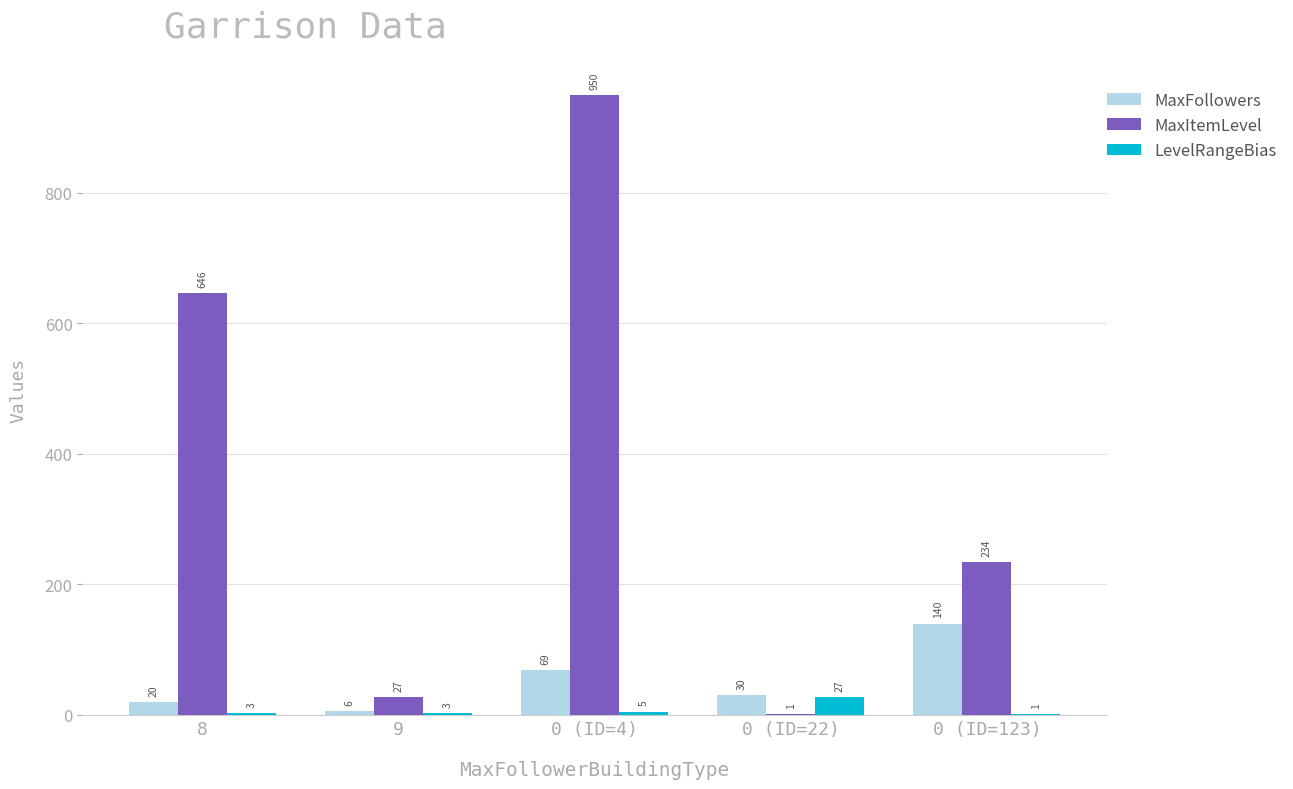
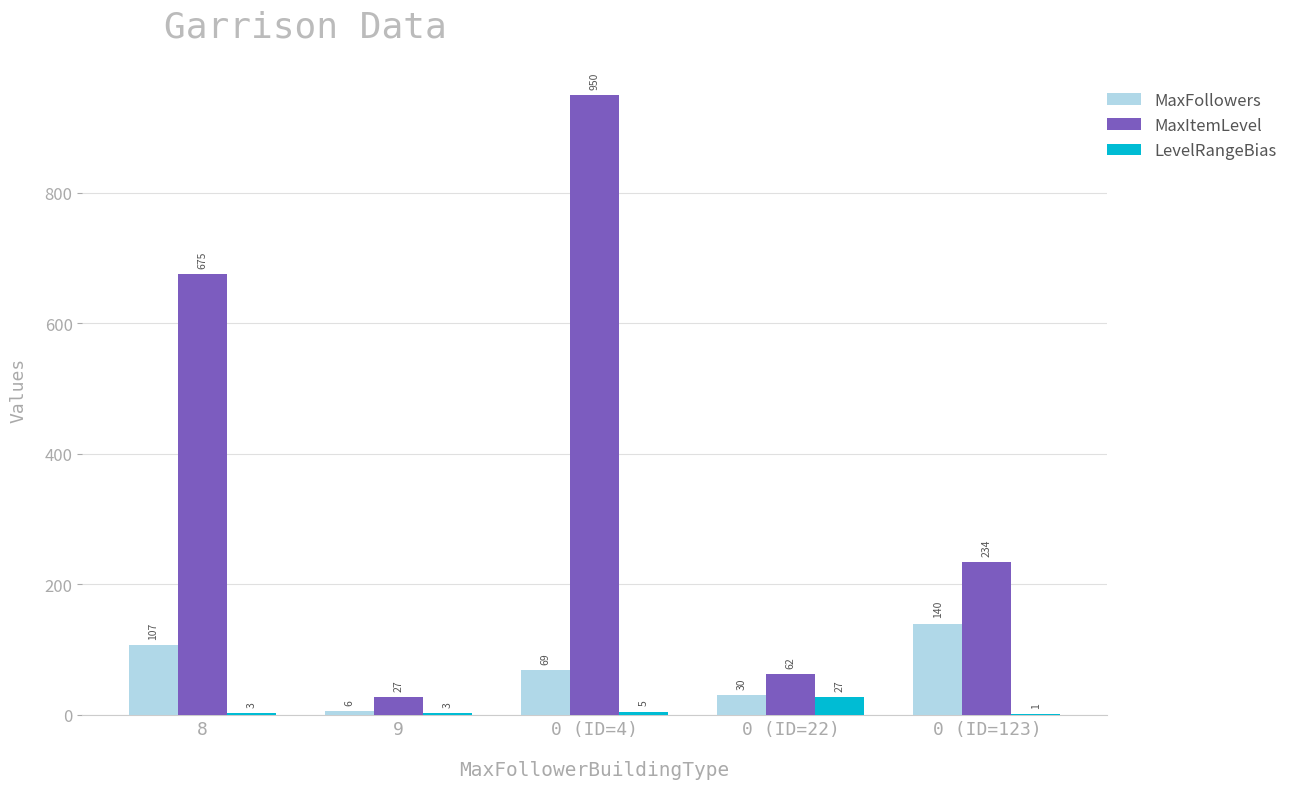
MaxFollowers, 8: 20 -> 107
MaxItemLevel, 8: 646 -> 675
MaxItemLevel, 0 (ID=22): 1 -> 62
